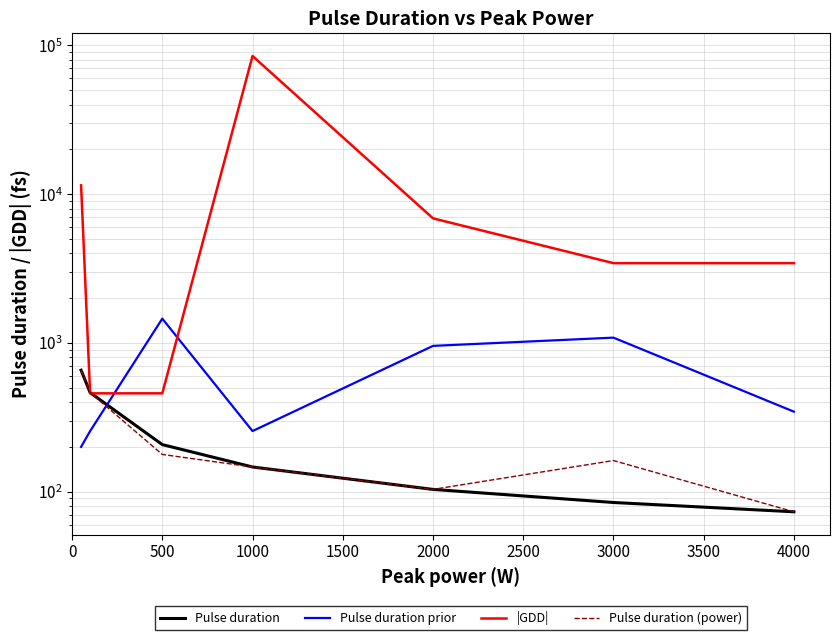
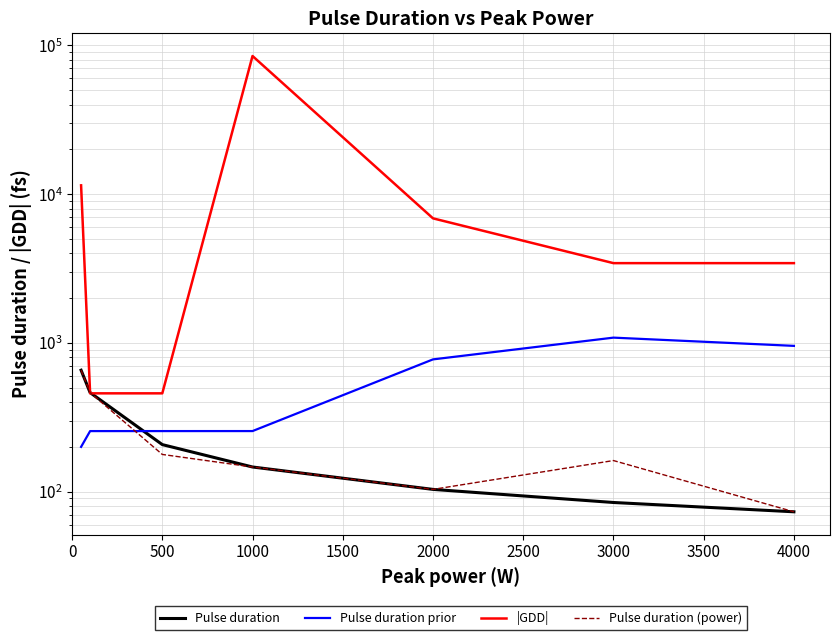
Pulse duration prior, 500: 1500 -> 260
Pulse duration prior, 2000: 1000 -> 800
Pulse duration prior, 4000: 340 -> 1000
